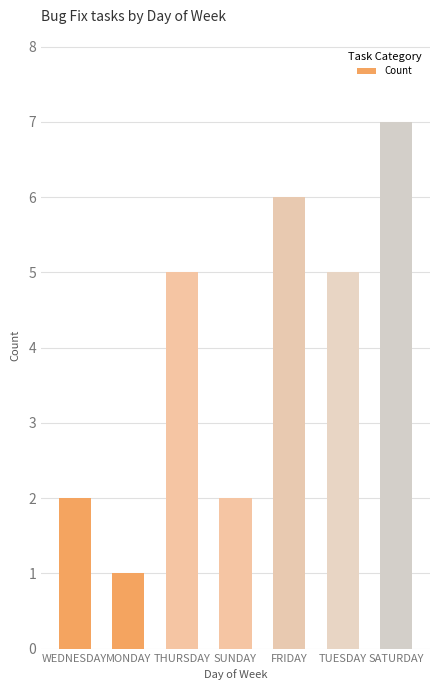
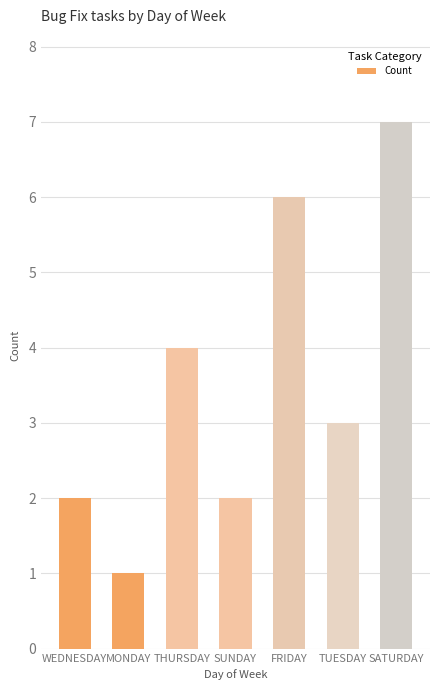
THURSDAY: 5 -> 4
TUESDAY: 5 -> 3
